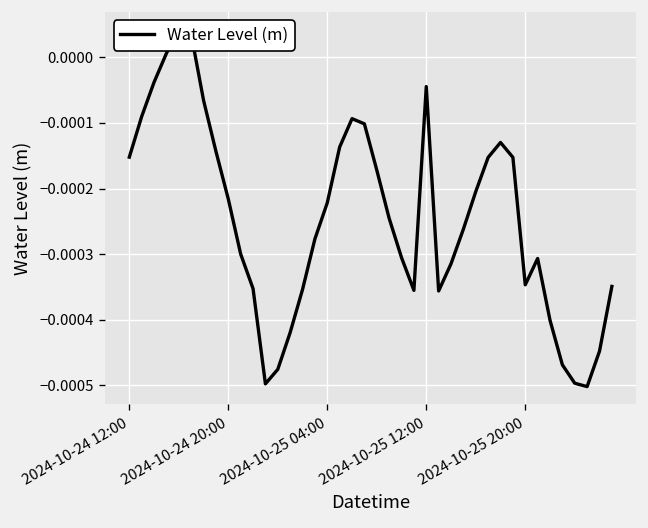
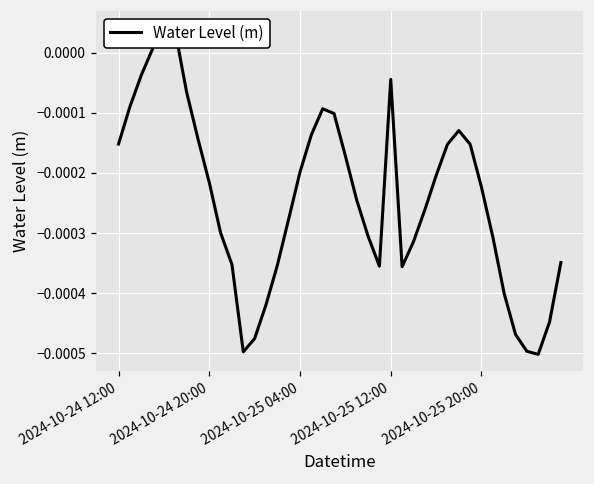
2024-10-25 04:00: -0.00022 -> -0.00020
2024-10-25 20:00: -0.00035 -> -0.00022
